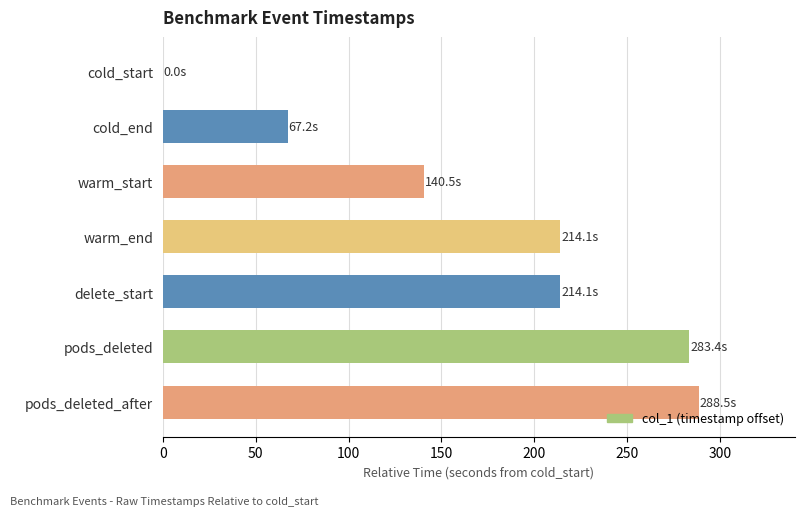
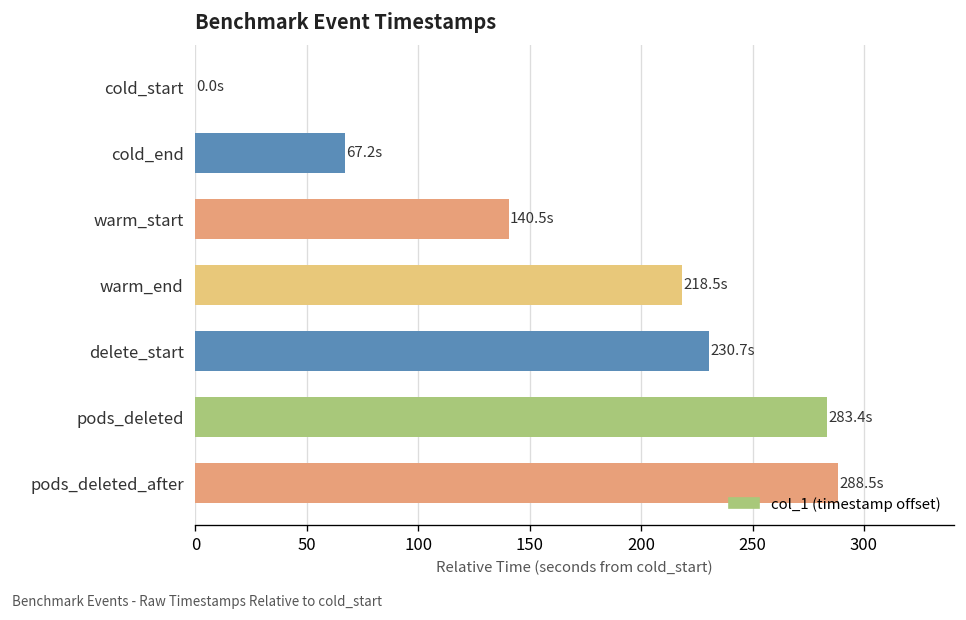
warm_end: 214.1s -> 218.5s
delete_start: 214.1s -> 230.7s
